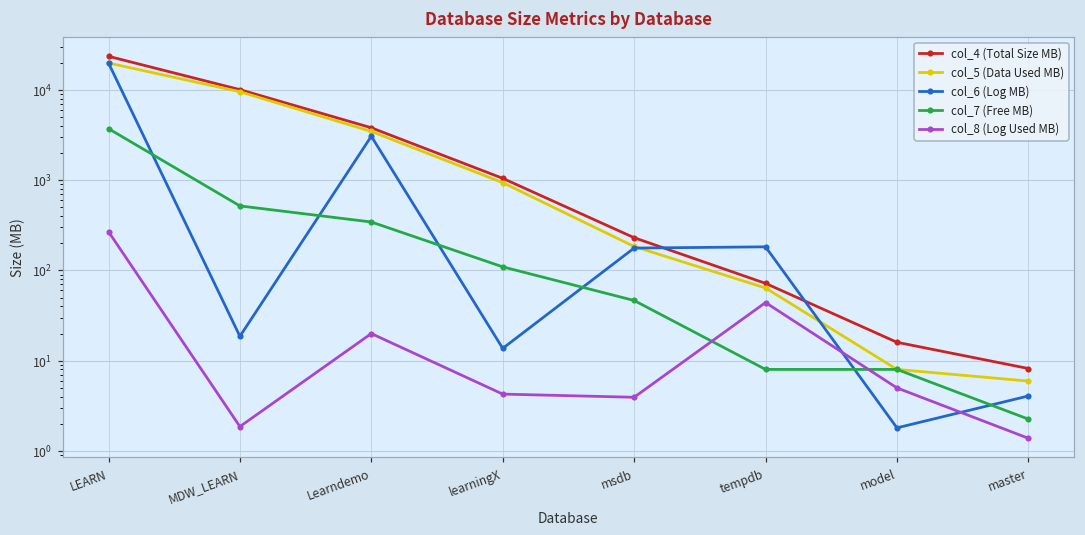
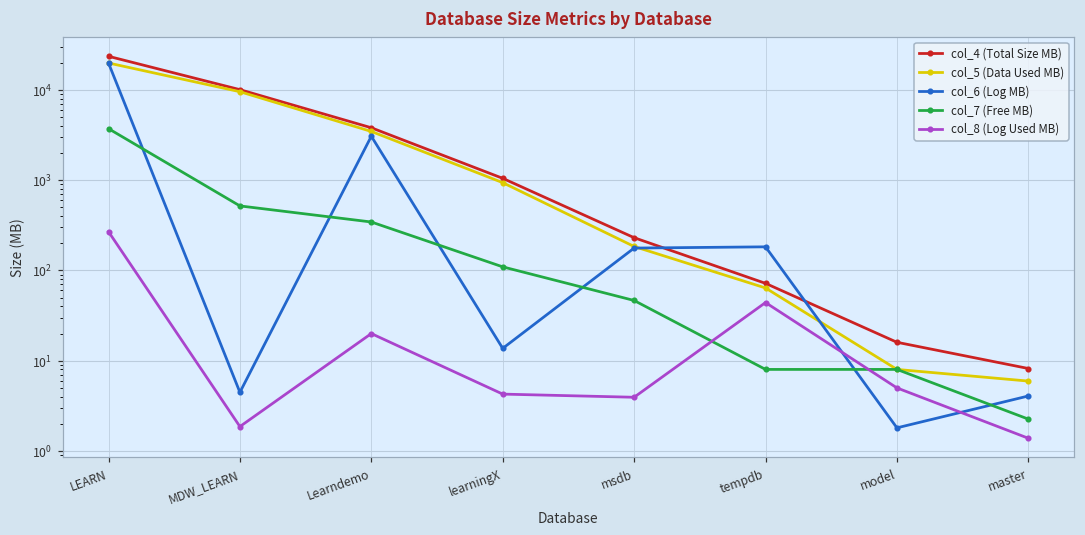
col_6 (Log MB), MDW_LEARN: 19 -> 4
